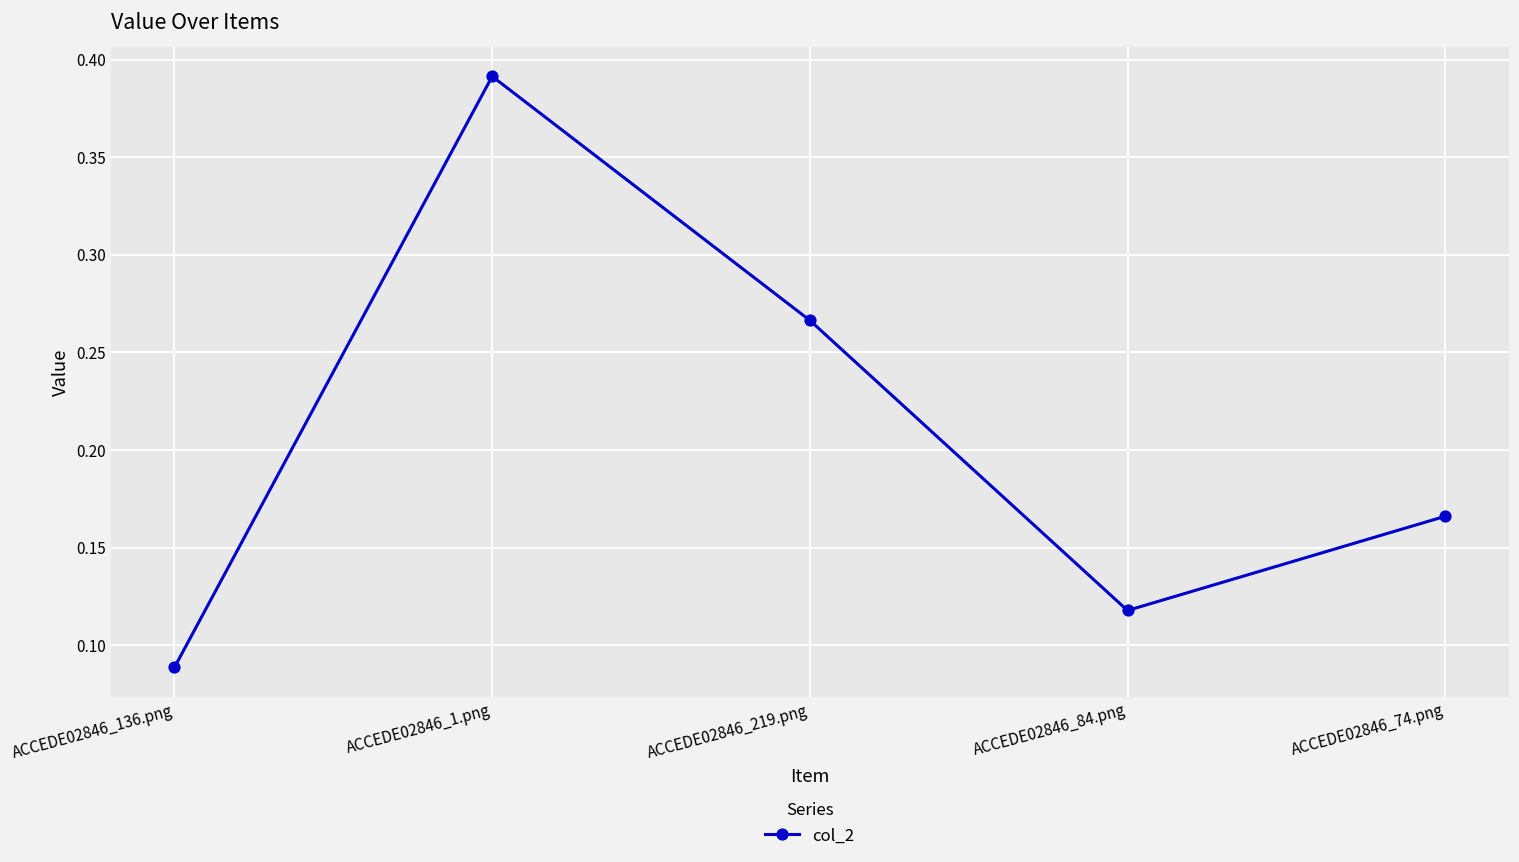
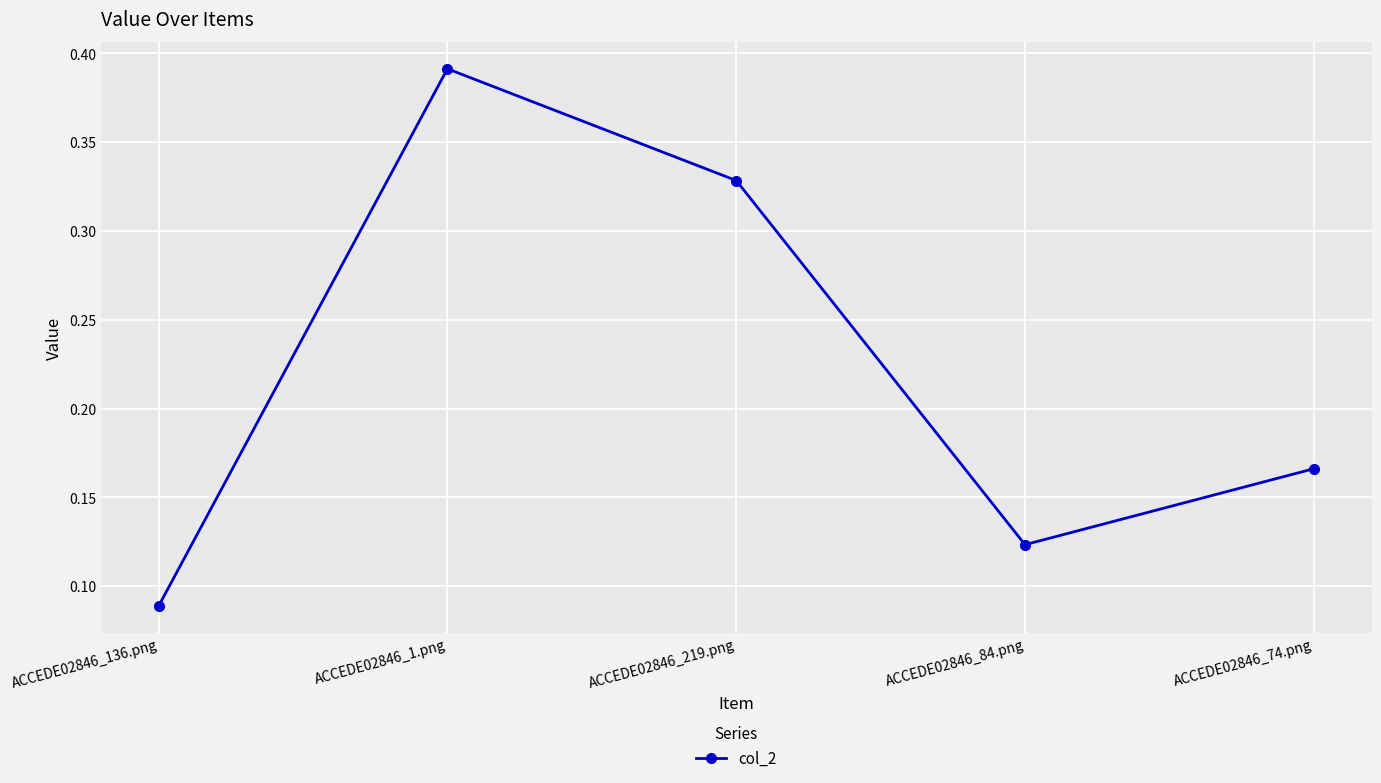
ACCEDE02846_219.png: 0.266 -> 0.328
ACCEDE02846_84.png: 0.118 -> 0.123
